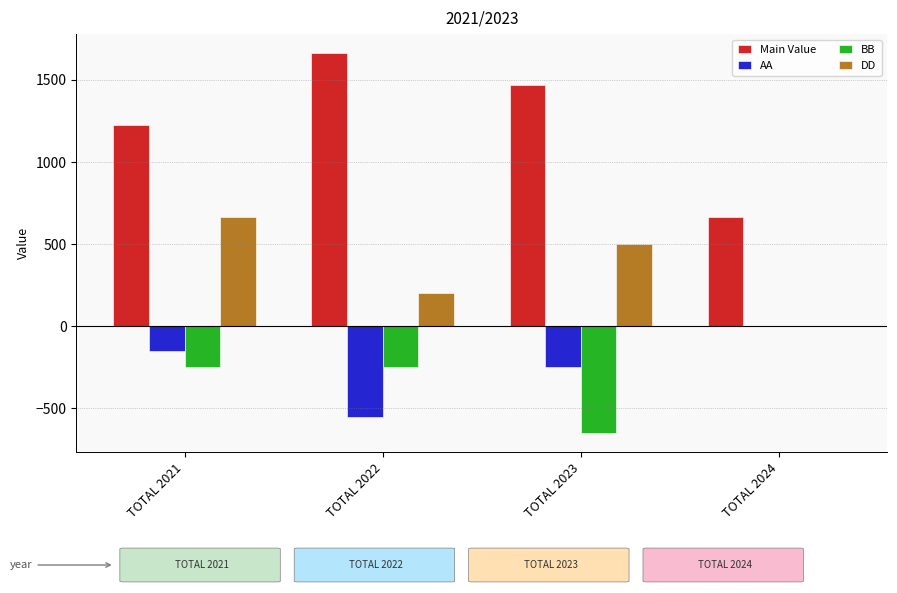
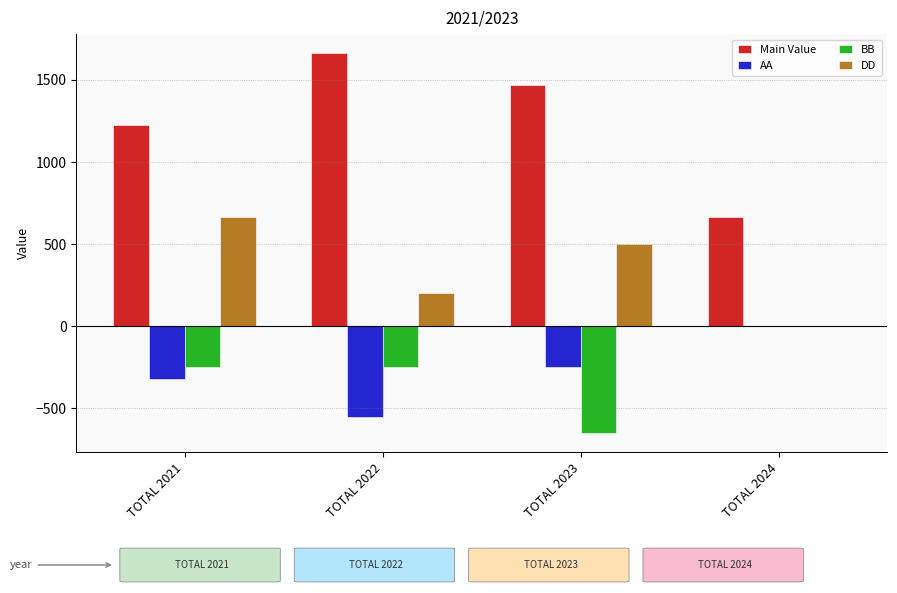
AA, TOTAL 2021: -150 -> -320
